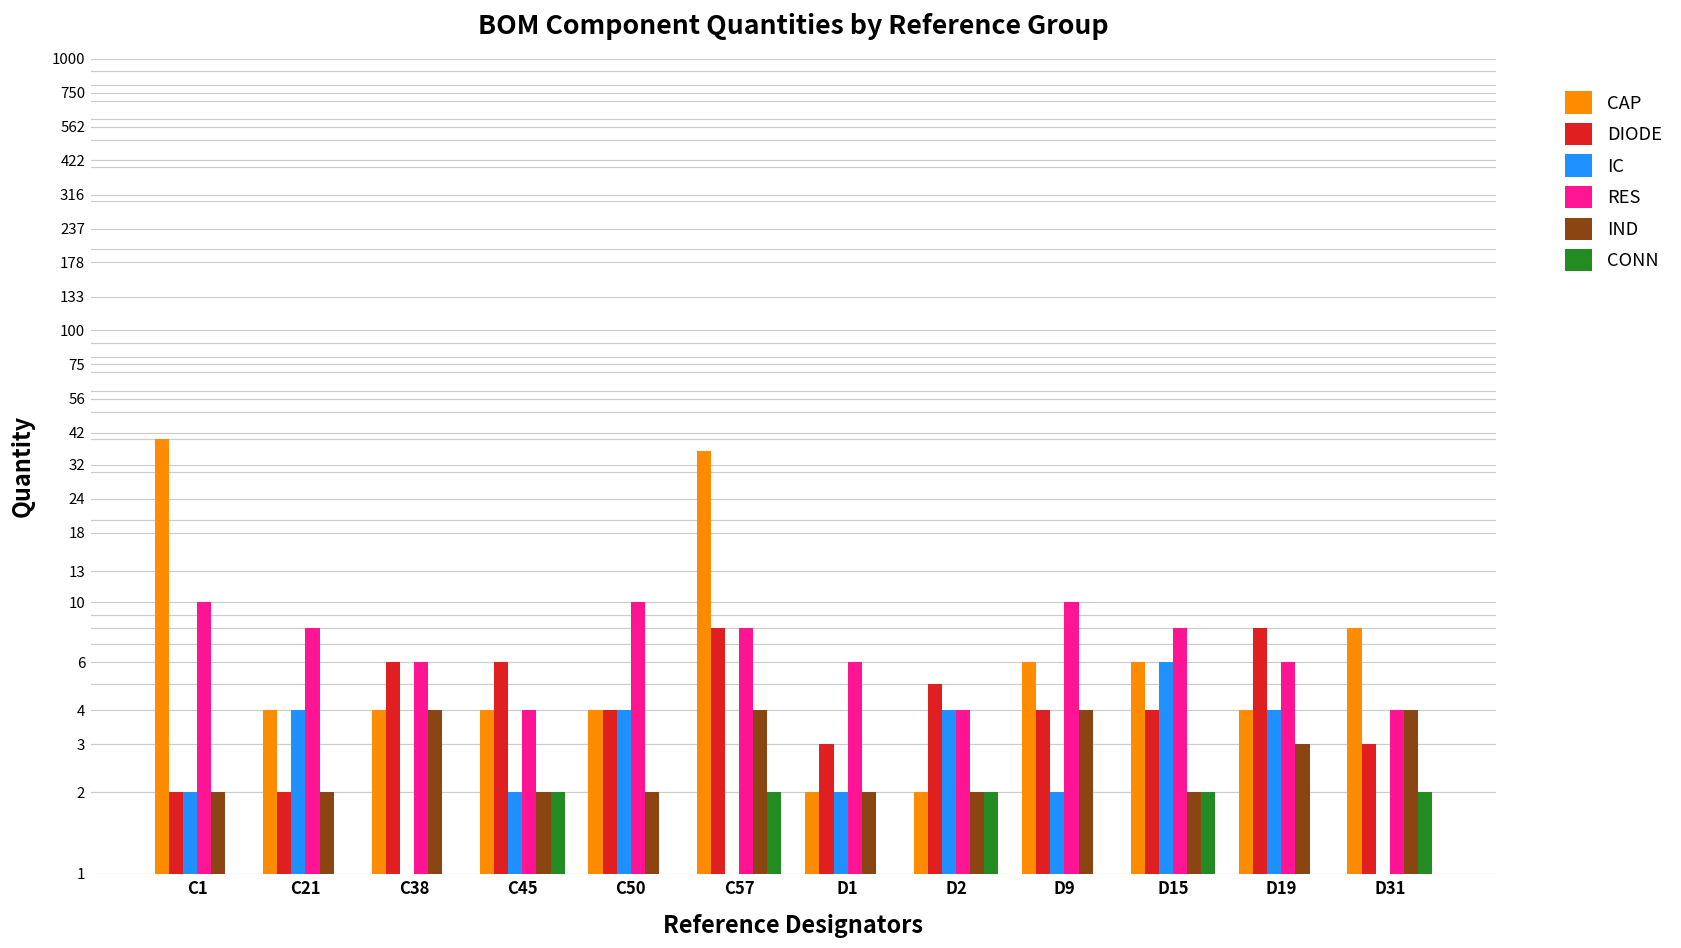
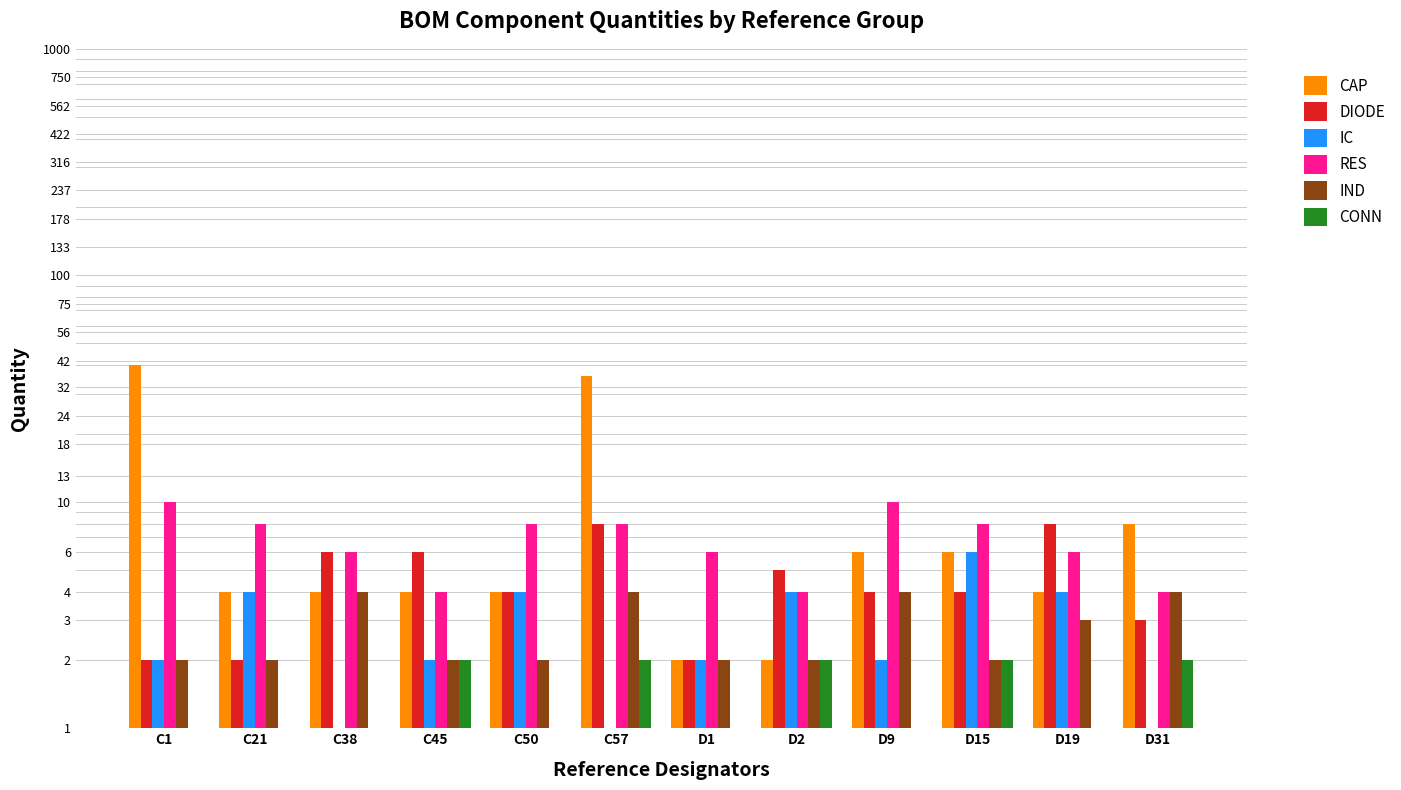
RES, C50: 10 -> 8
DIODE, D1: 3 -> 2
